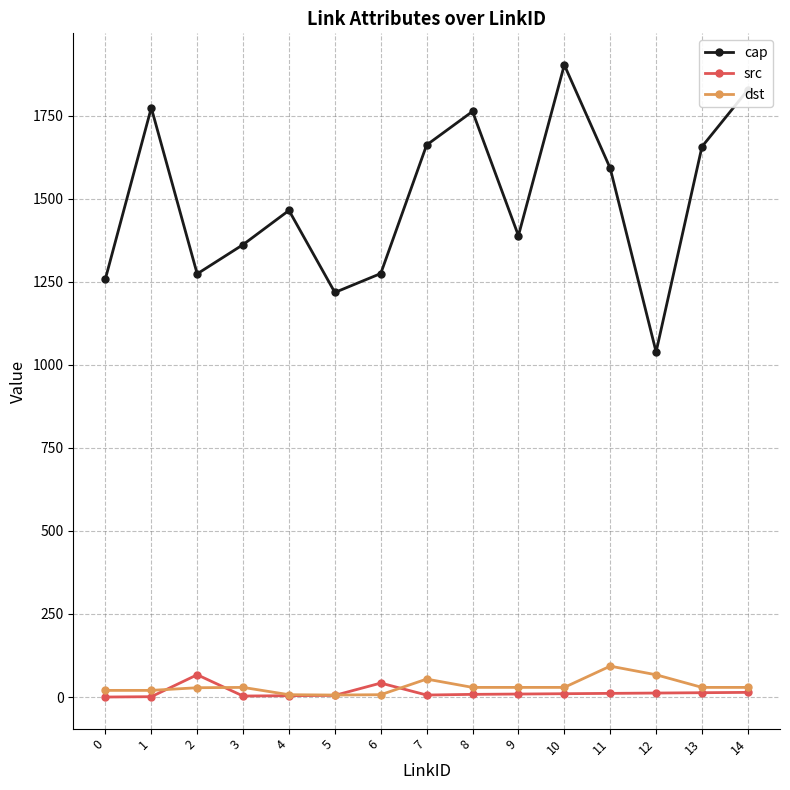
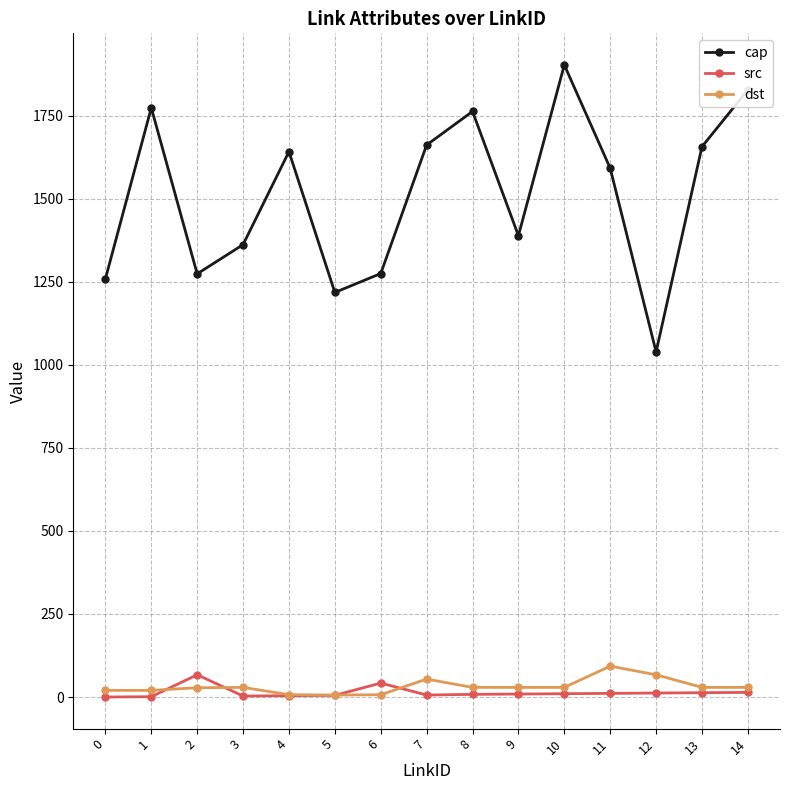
cap, 4: 1470 -> 1640
